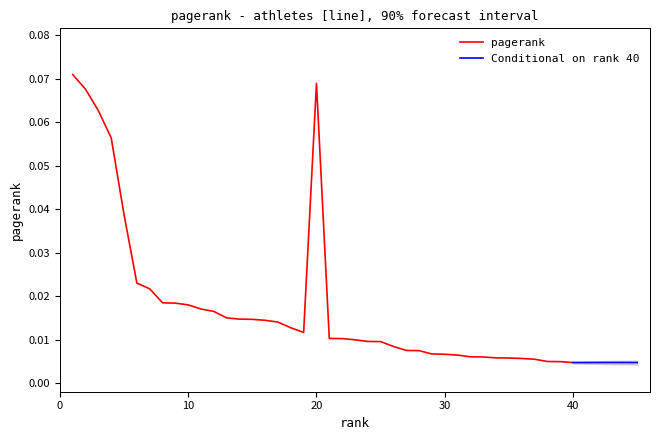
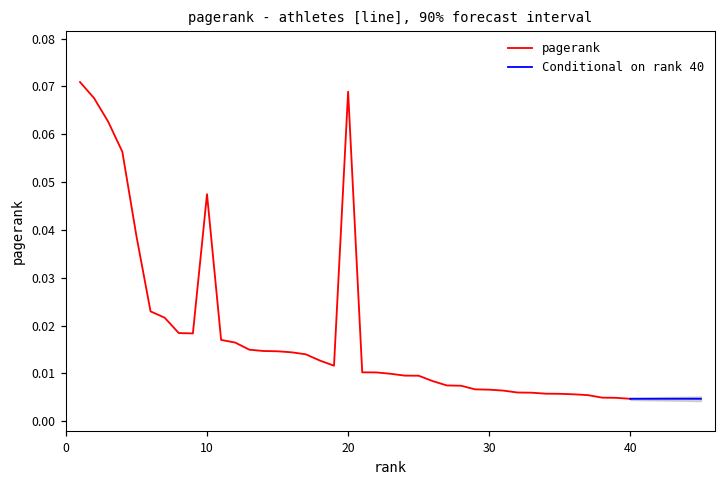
pagerank, 10: 0.018 -> 0.047
